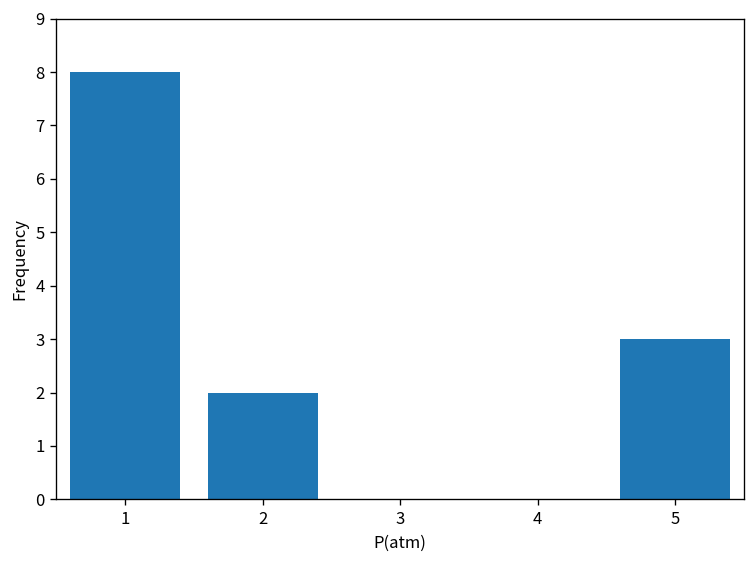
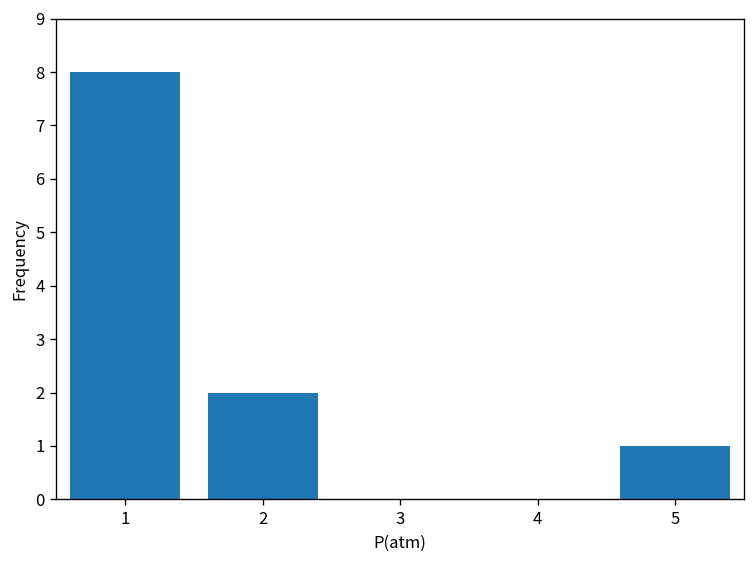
5: 3 -> 1
